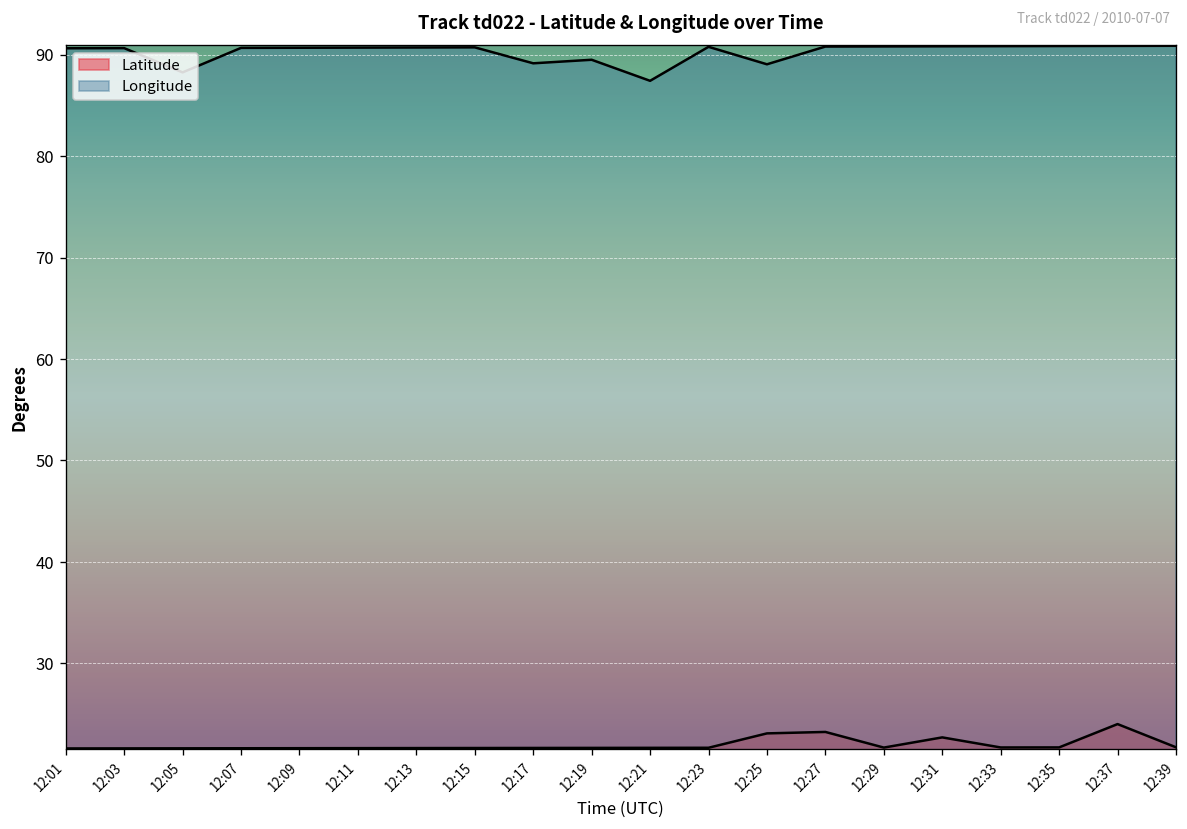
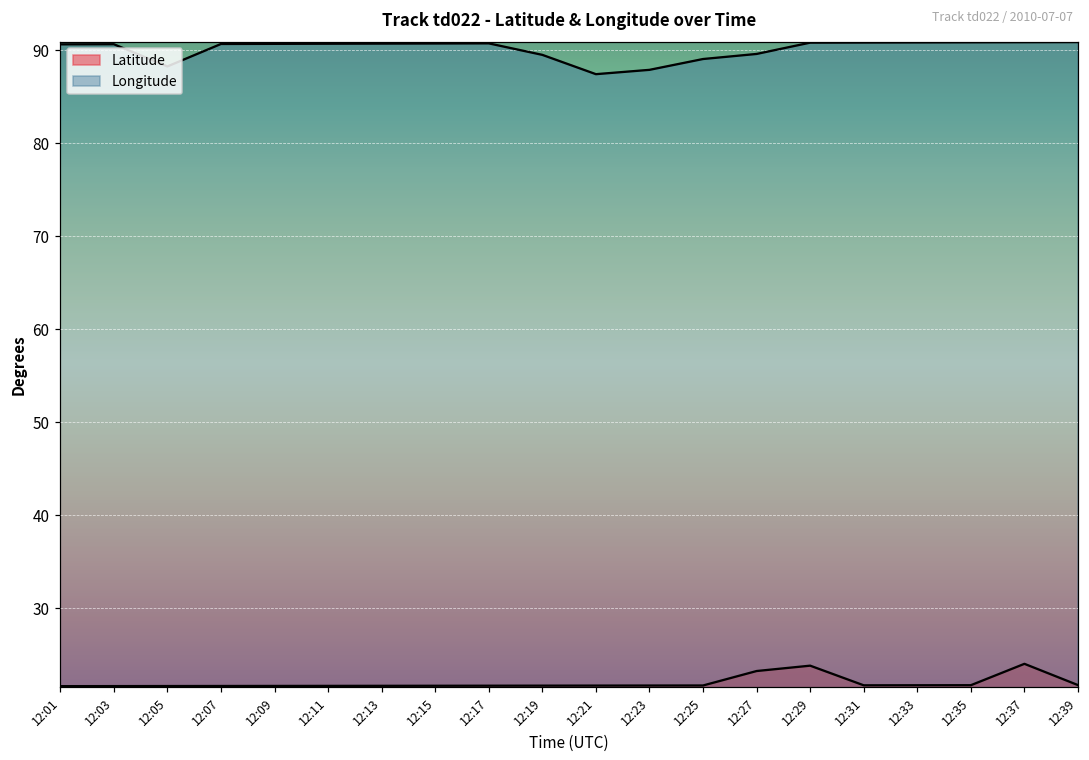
Longitude, 12:17: 89 -> 91
Longitude, 12:23: 91 -> 88
Latitude, 12:25: 23 -> 22
Longitude, 12:27: 91 -> 90
Latitude, 12:29: 22 -> 24
Latitude, 12:31: 23 -> 22
